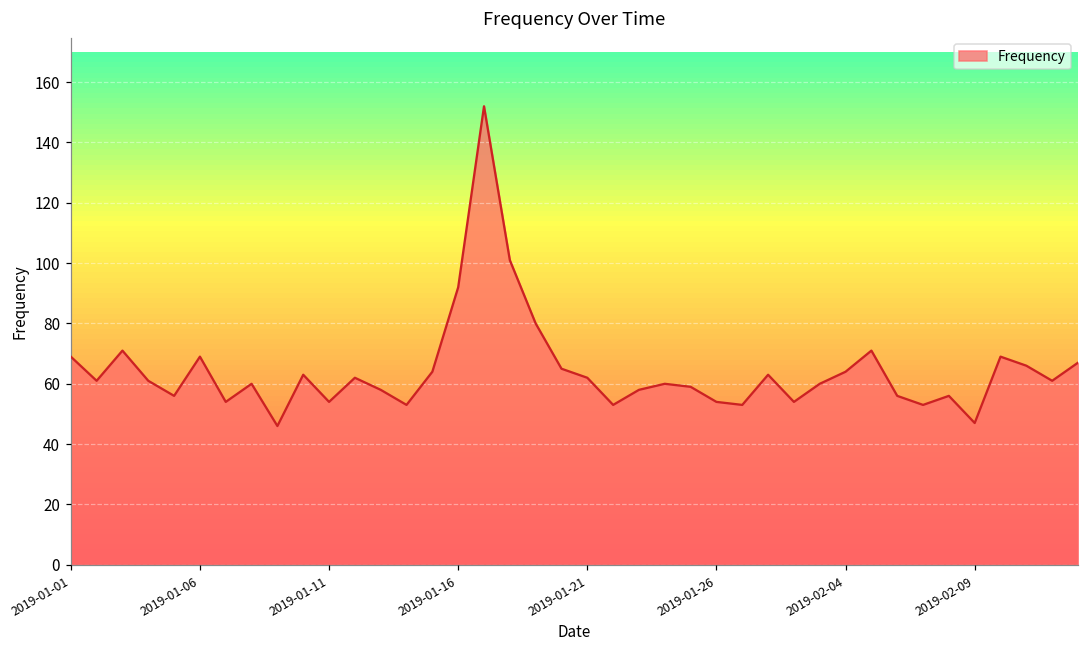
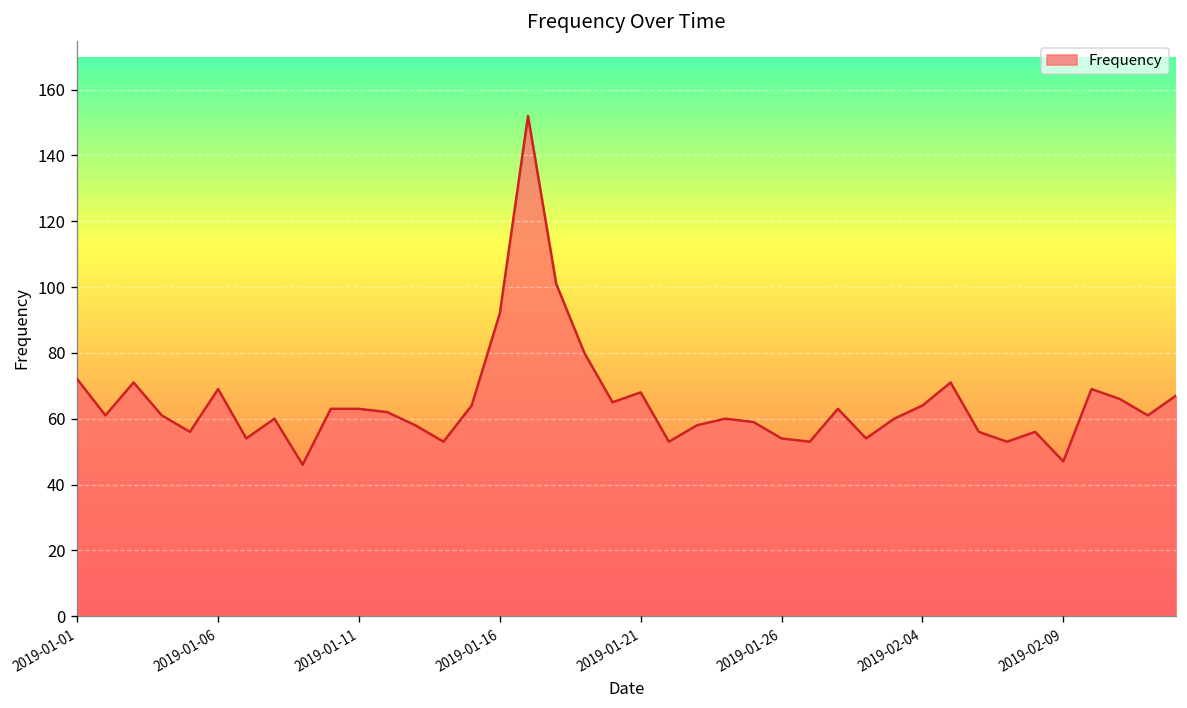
2019-01-01: 69 -> 72
2019-01-11: 54 -> 63
2019-01-21: 62 -> 68
